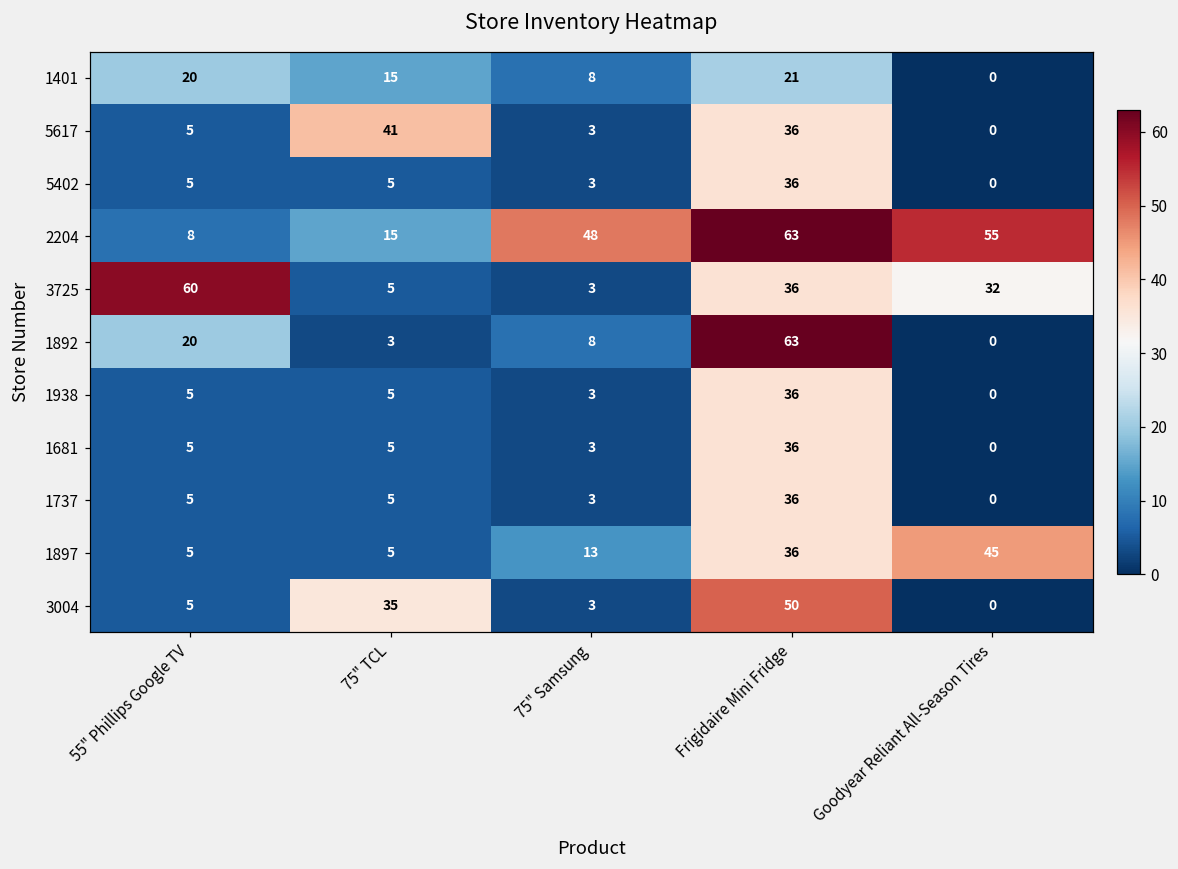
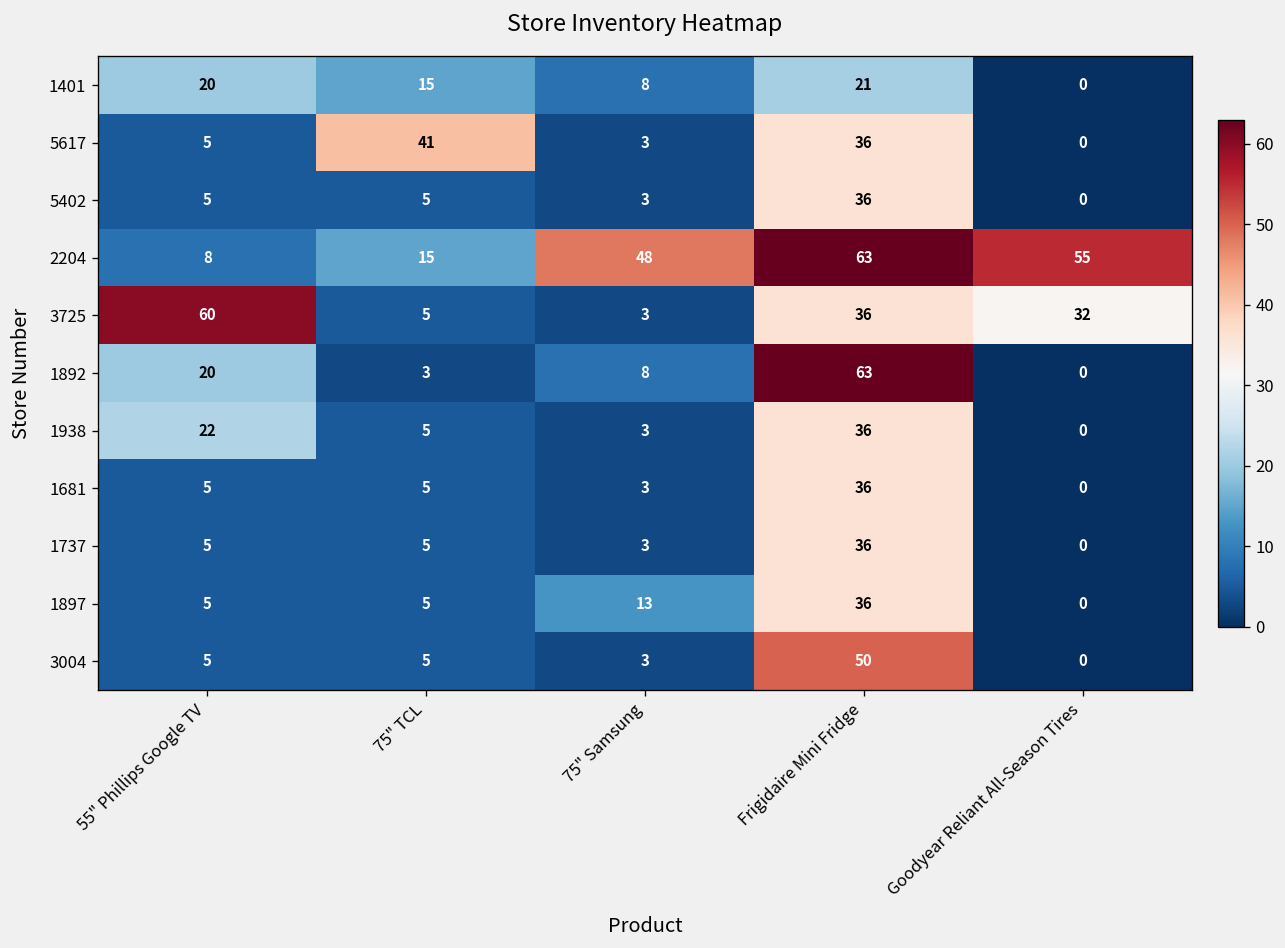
1938, 55" Phillips Google TV: 5 -> 22
1897, Goodyear Reliant All-Season Tires: 45 -> 0
3004, 75" TCL: 35 -> 5
